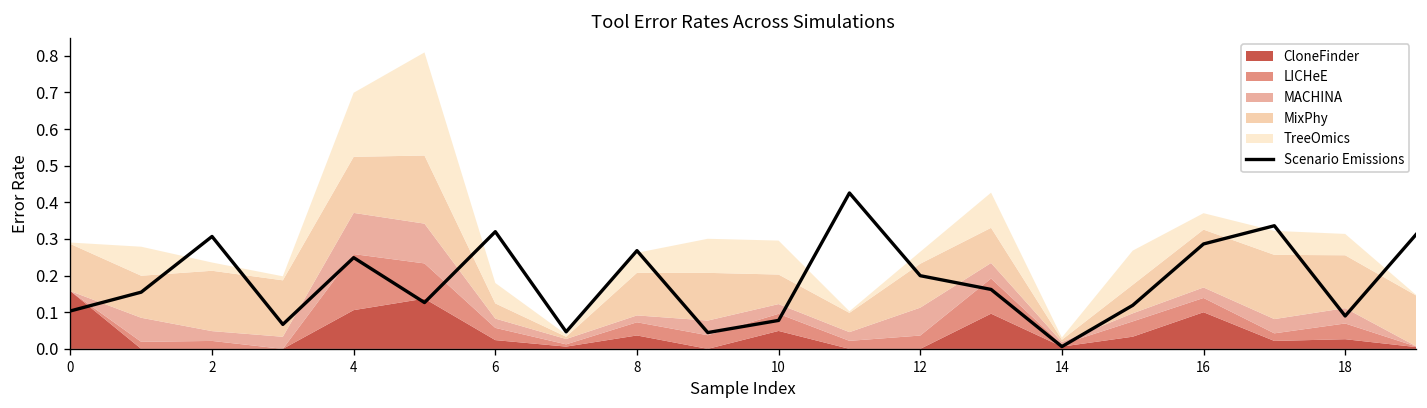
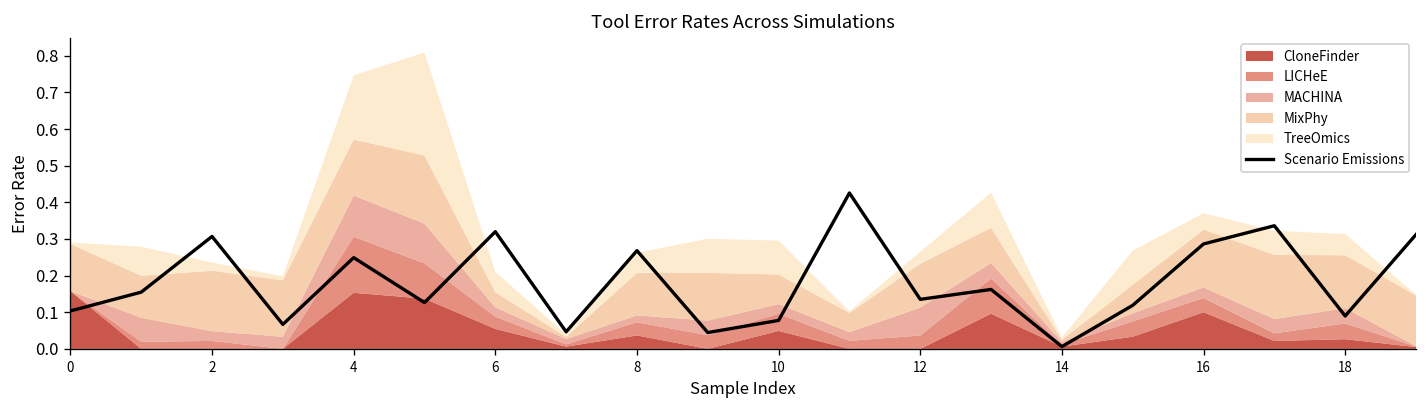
CloneFinder, 4: 0.11 -> 0.15
CloneFinder, 6: 0.02 -> 0.05
Scenario Emissions, 12: 0.20 -> 0.14
